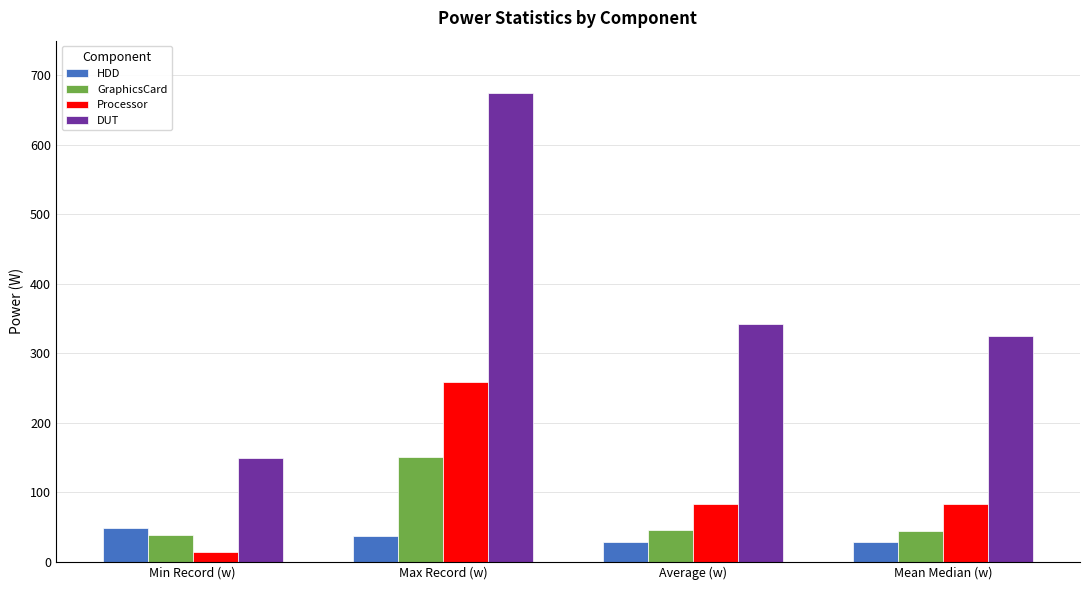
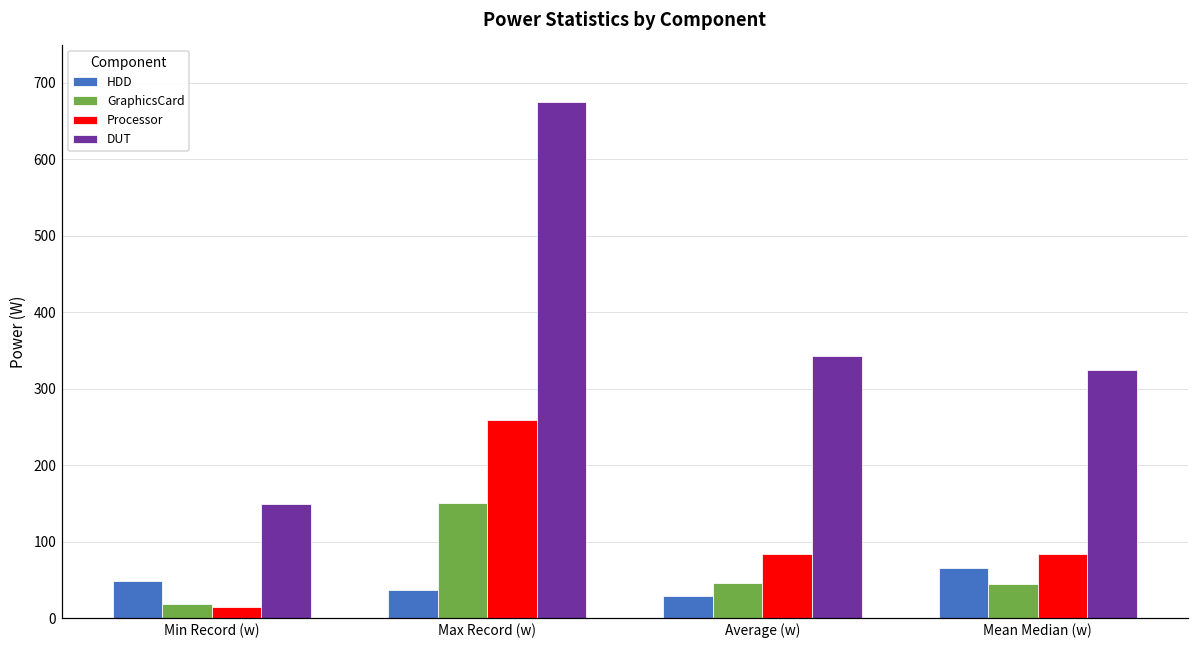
GraphicsCard, Min Record (w): 40 -> 20
HDD, Mean Median (w): 30 -> 70
